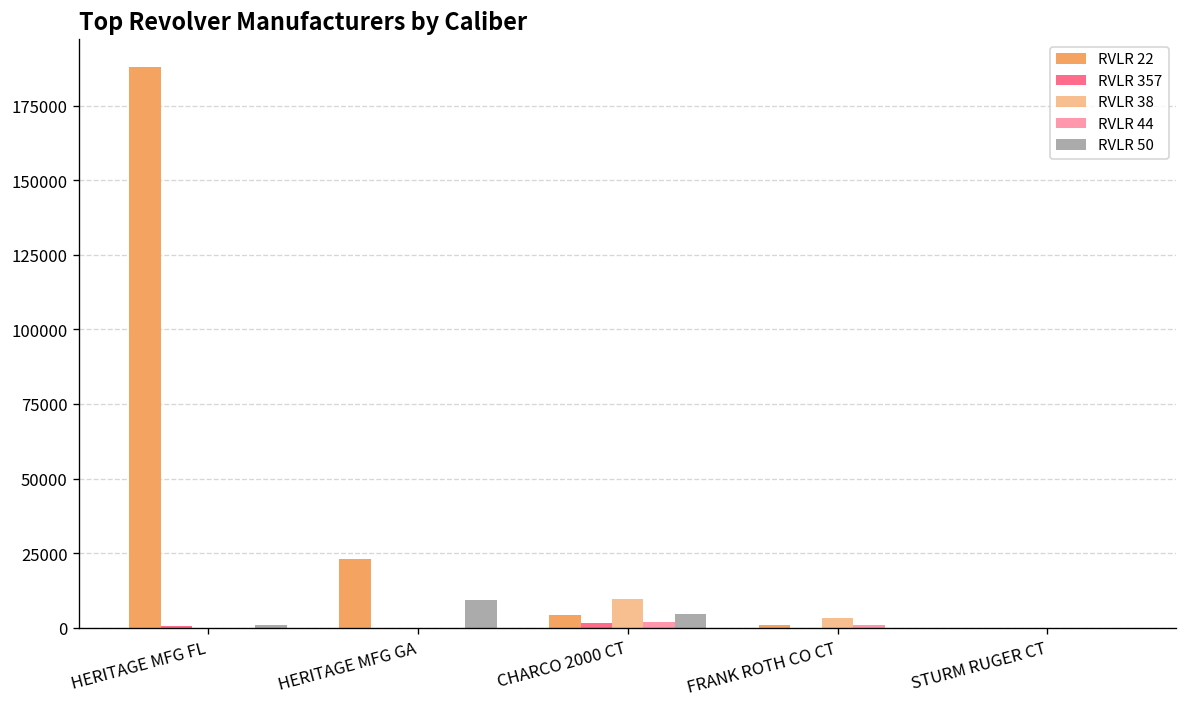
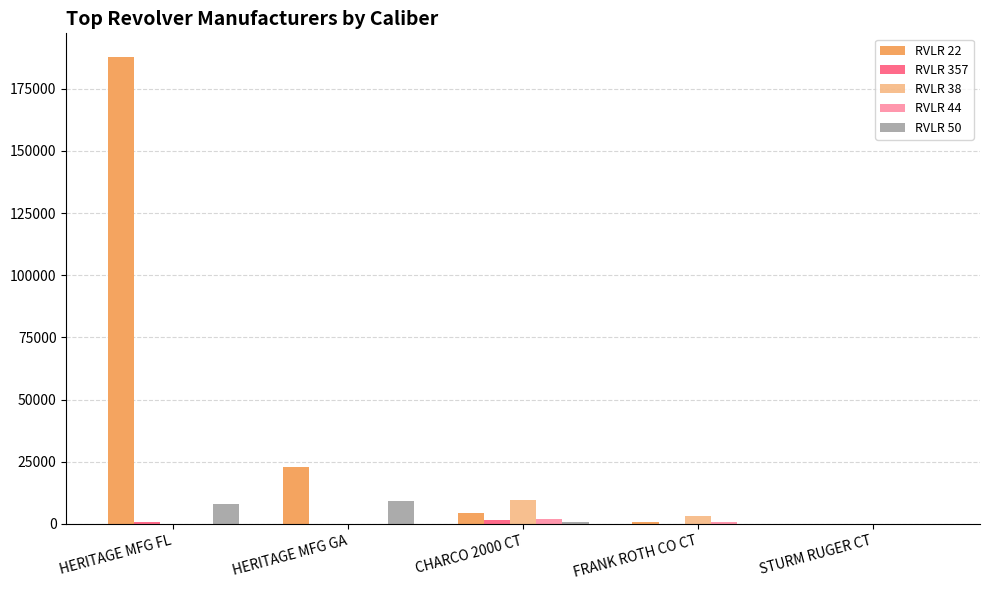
RVLR 50, HERITAGE MFG FL: 1000 -> 8000
RVLR 50, CHARCO 2000 CT: 5000 -> 1000
